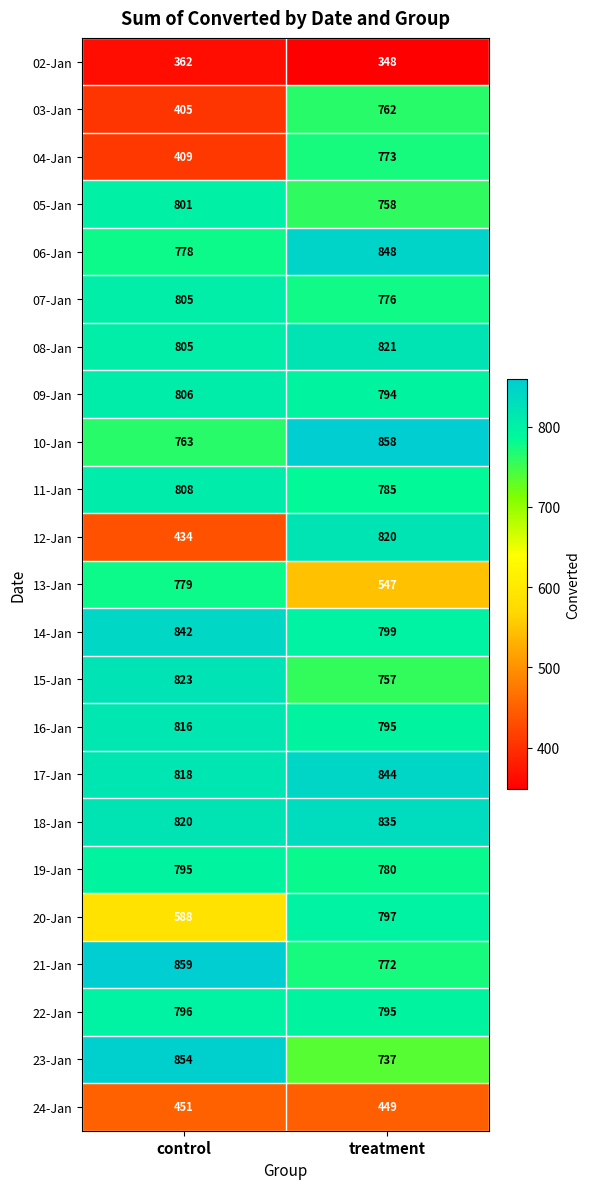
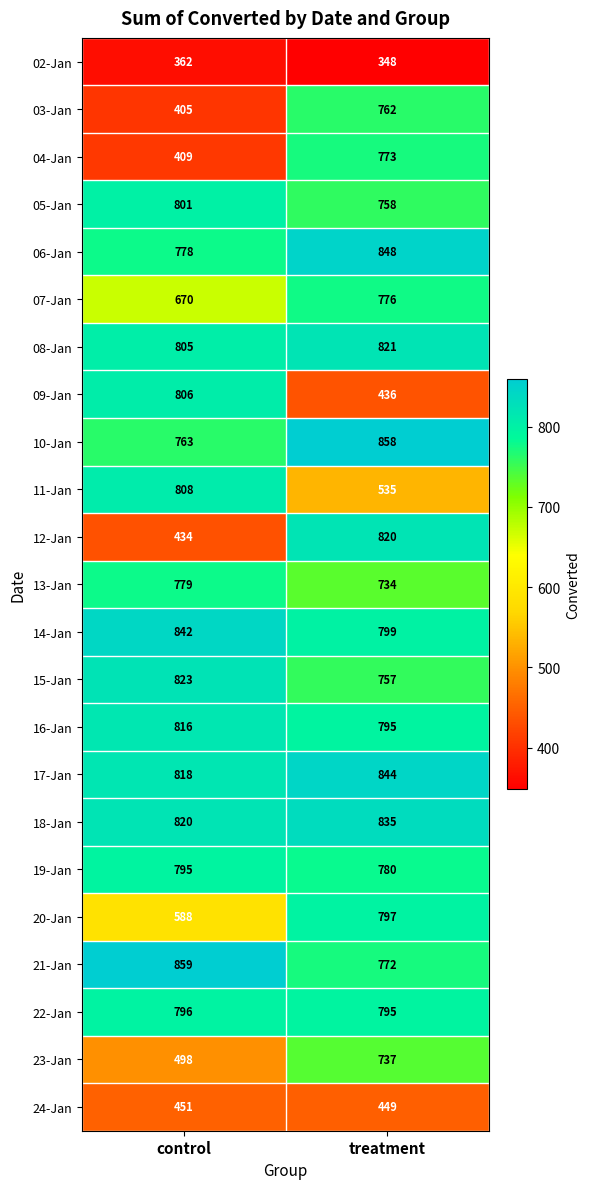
07-Jan, control: 805 -> 670
09-Jan, treatment: 794 -> 436
11-Jan, treatment: 785 -> 535
13-Jan, treatment: 547 -> 734
23-Jan, control: 854 -> 498
